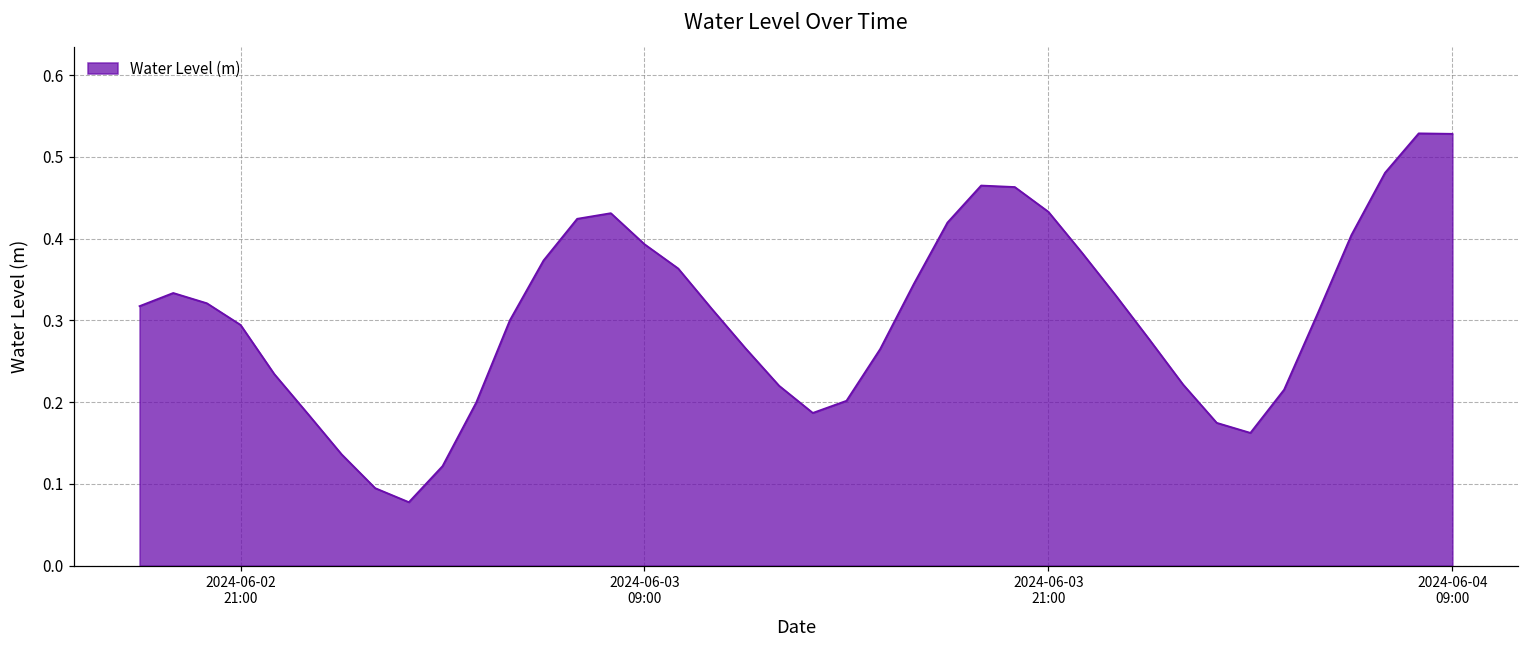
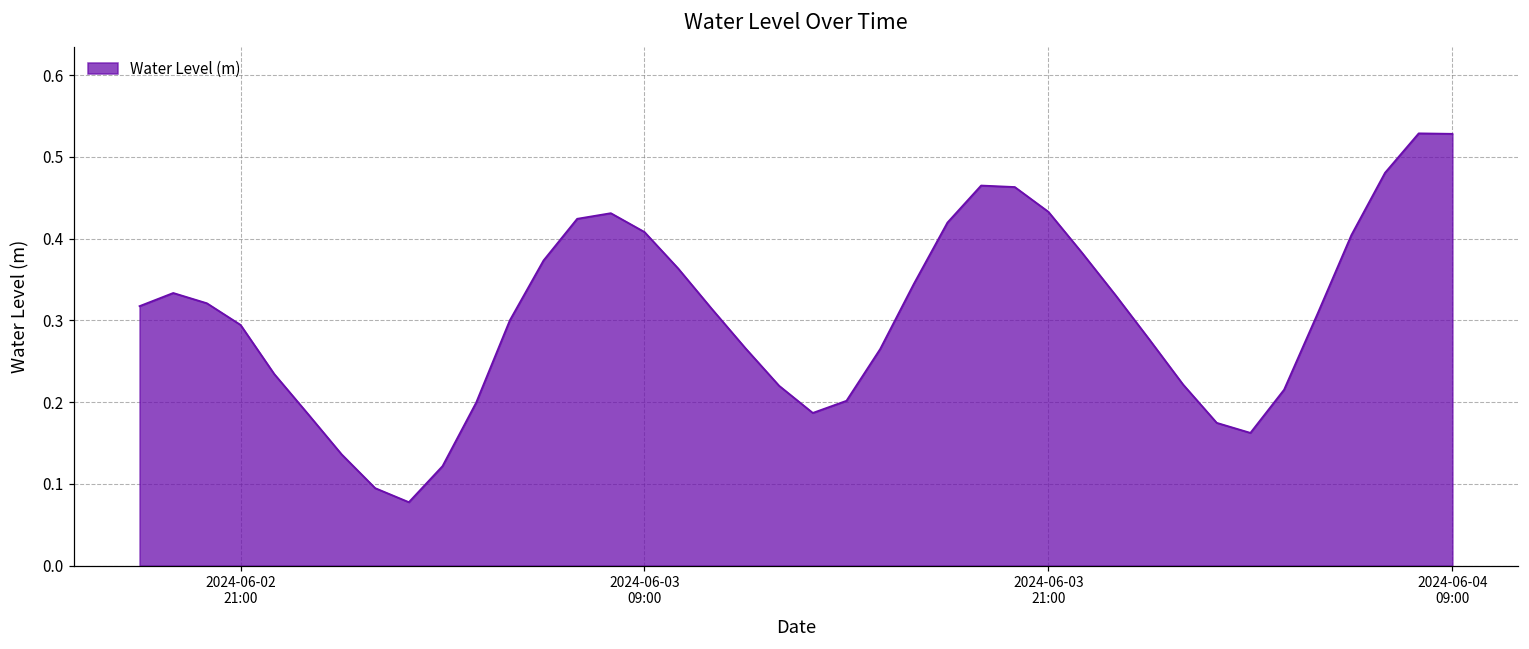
2024-06-03 09:00: 0.39 -> 0.41
